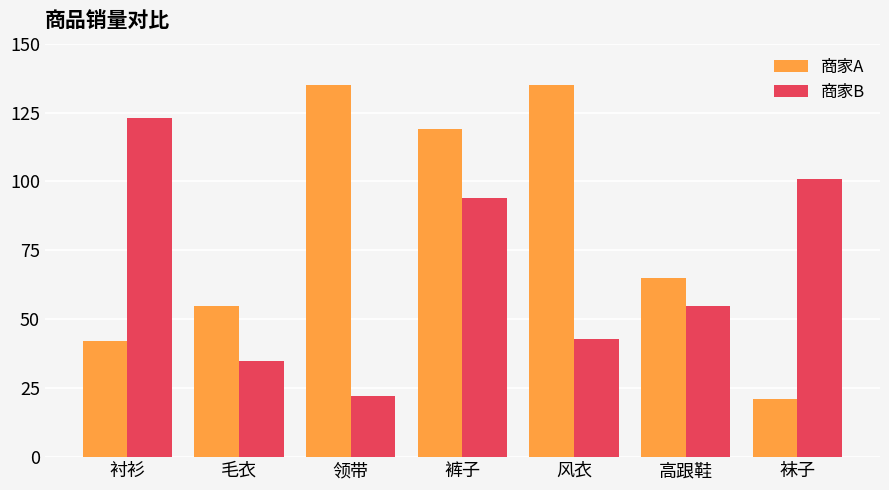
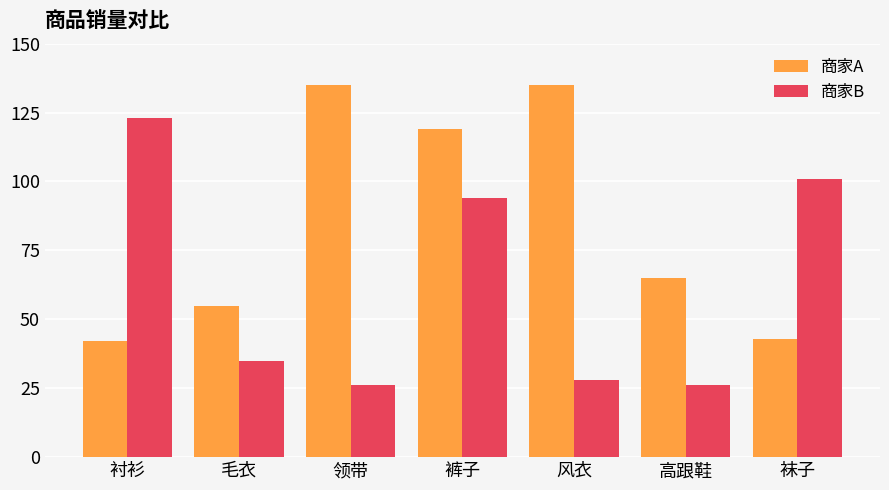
商家B, 领带: 22 -> 26
商家B, 风衣: 43 -> 28
商家B, 高跟鞋: 55 -> 26
商家A, 袜子: 21 -> 43
